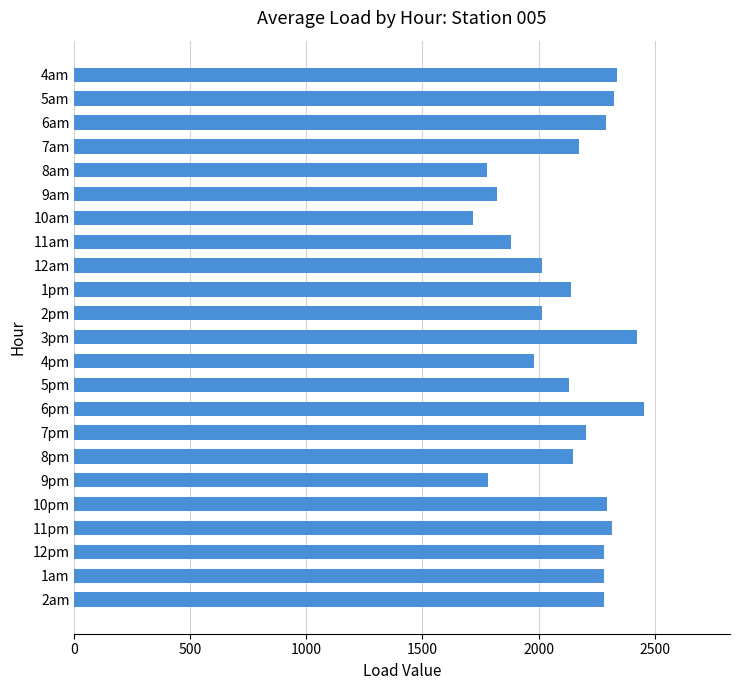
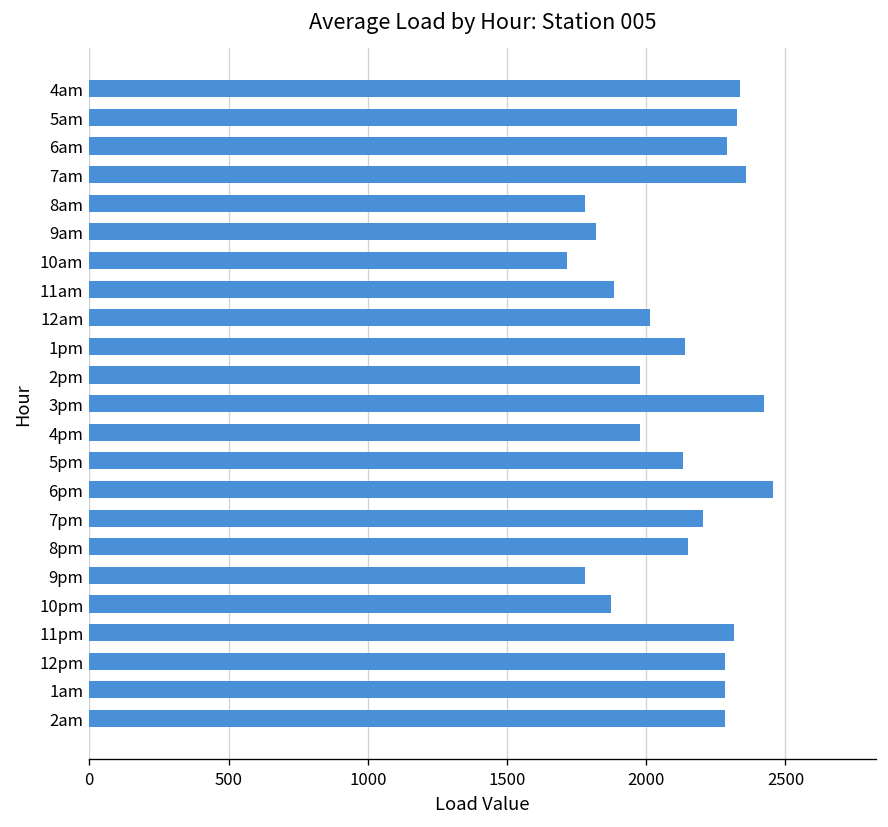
7am: 2170 -> 2360
2pm: 2020 -> 1980
10pm: 2300 -> 1880
